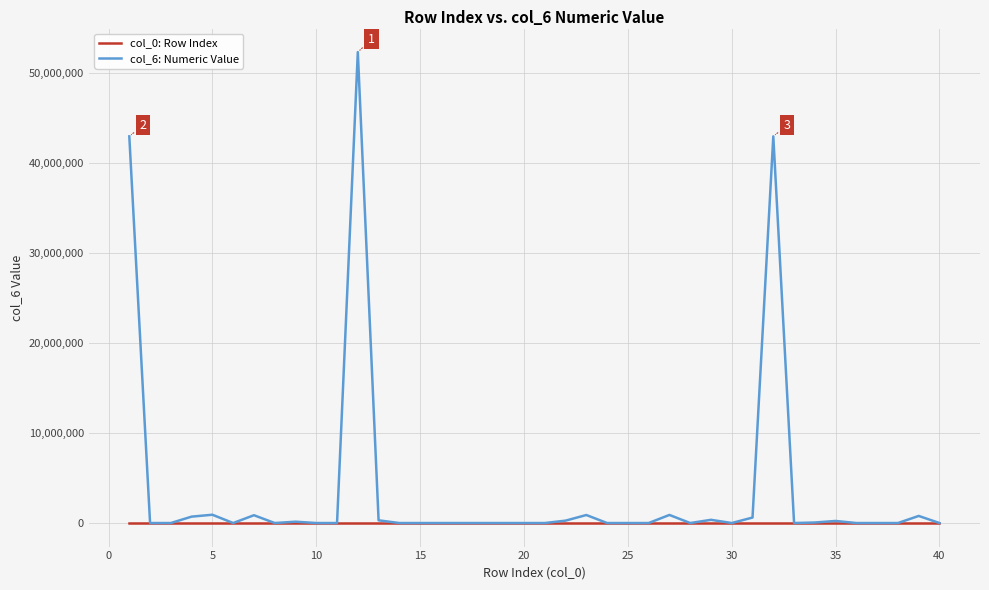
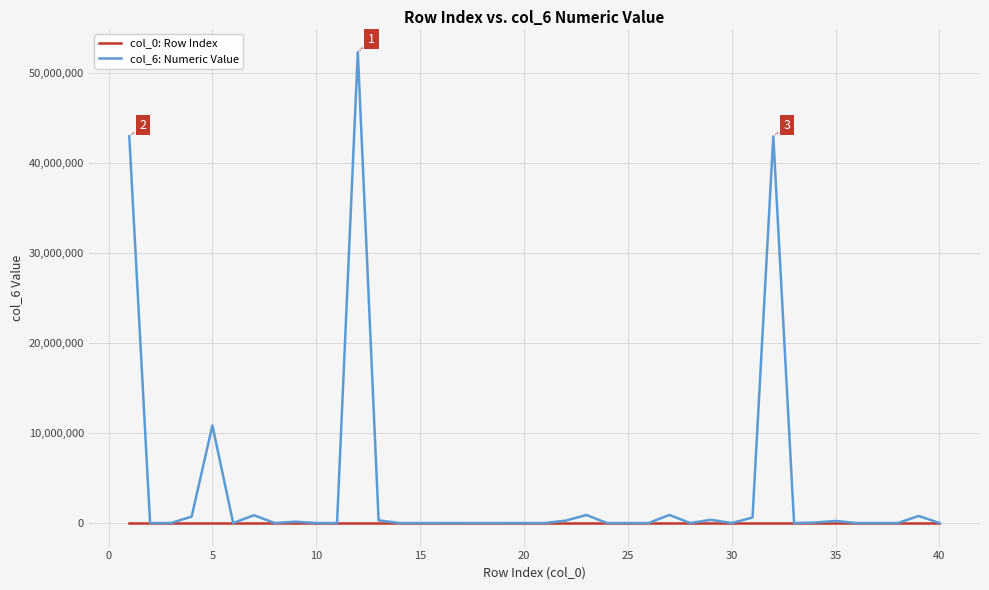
col_6: Numeric Value, 5: 1,000,000 -> 11,000,000
